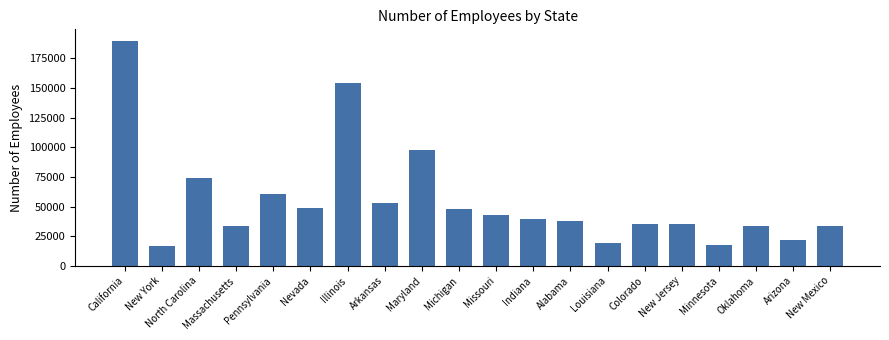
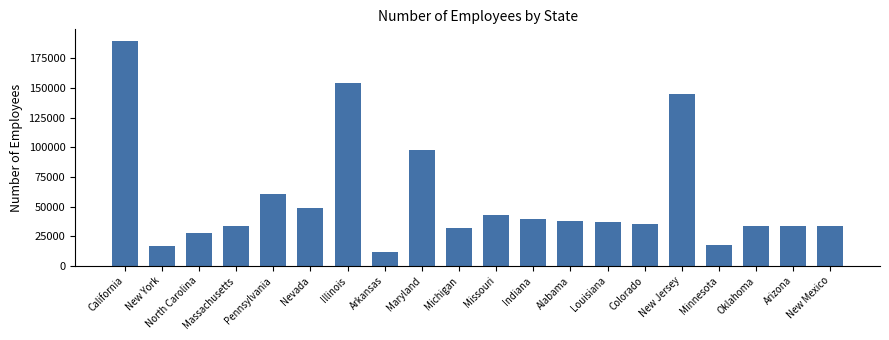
North Carolina: 74000 -> 28000
Arkansas: 53000 -> 11000
Michigan: 48000 -> 32000
Louisiana: 19000 -> 37000
New Jersey: 35000 -> 145000
Arizona: 21000 -> 34000
